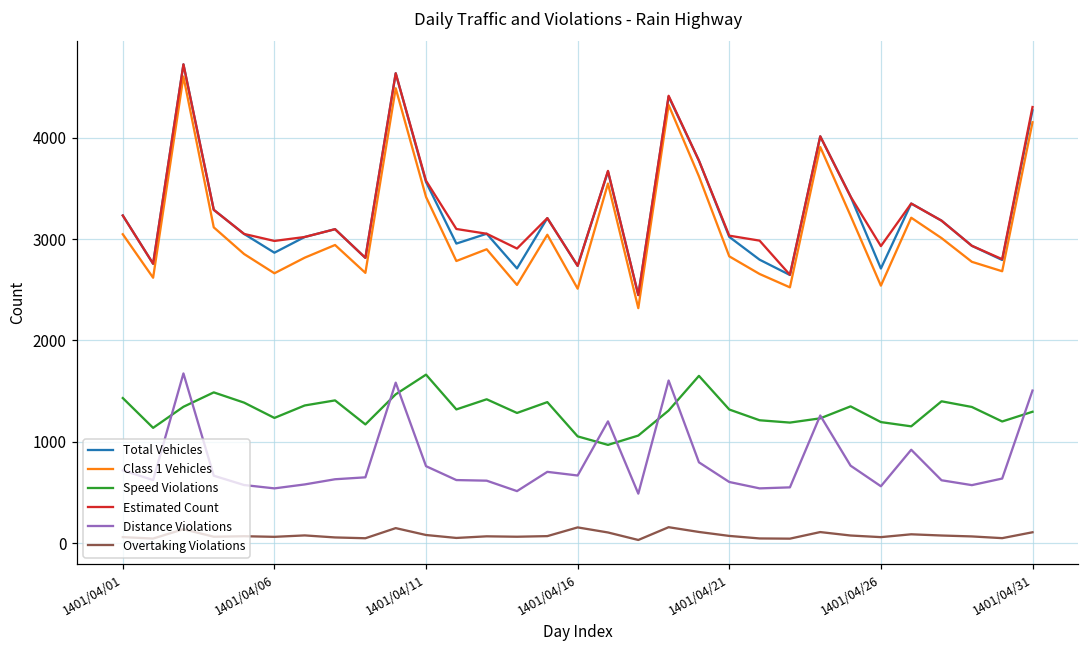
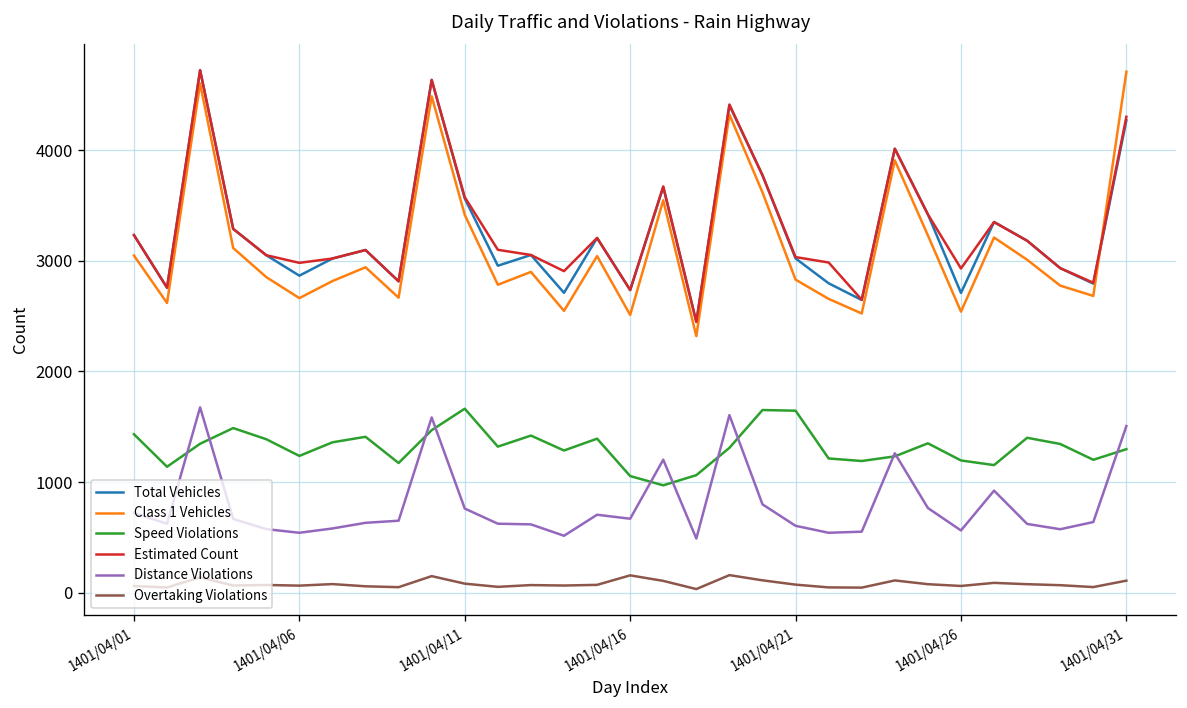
Speed Violations, 1401/04/21: 1300 -> 1600
Class 1 Vehicles, 1401/04/31: 4200 -> 4700
